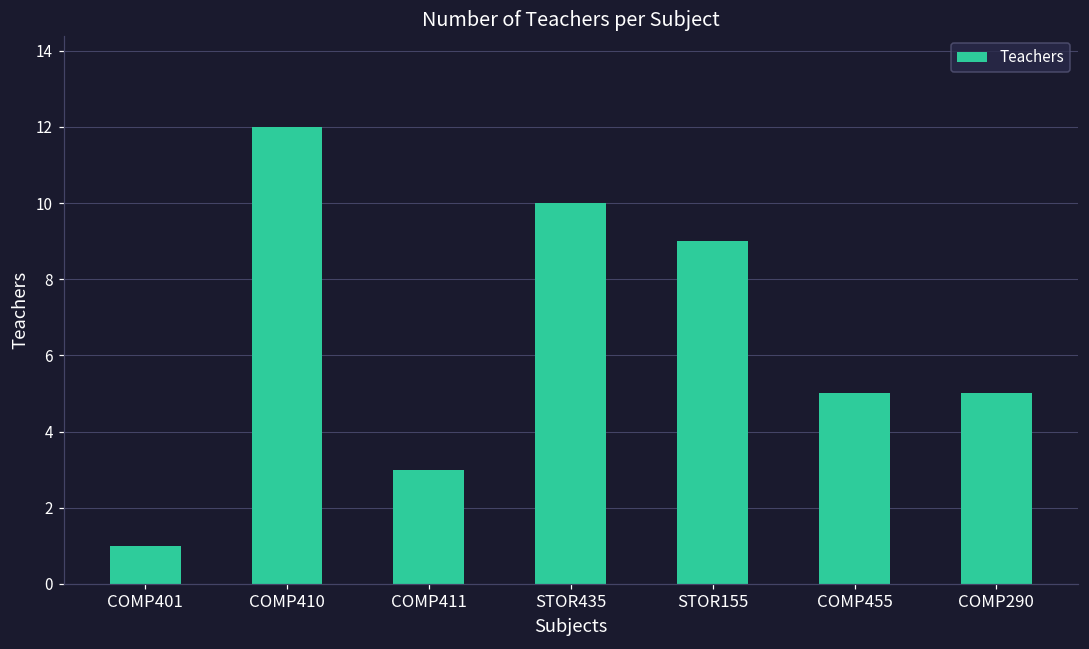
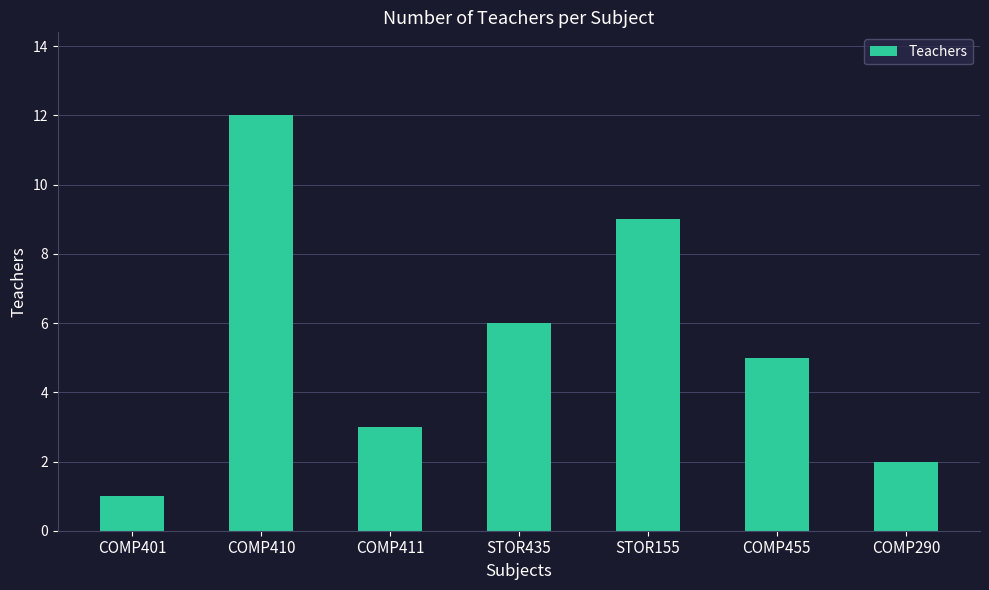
STOR435: 10 -> 6
COMP290: 5 -> 2
